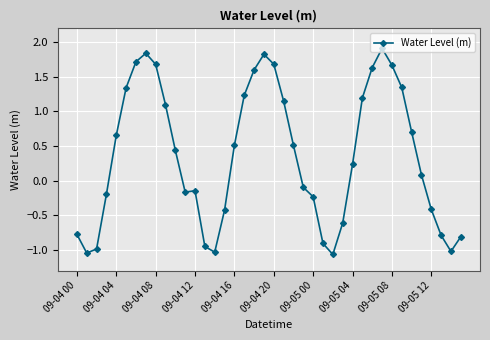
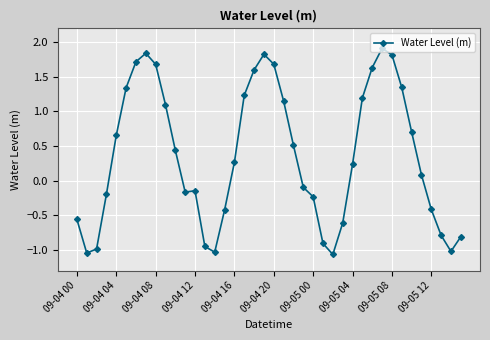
09-04 00: -0.8 -> -0.6
09-04 16: 0.5 -> 0.3
09-05 08: 1.7 -> 1.8
